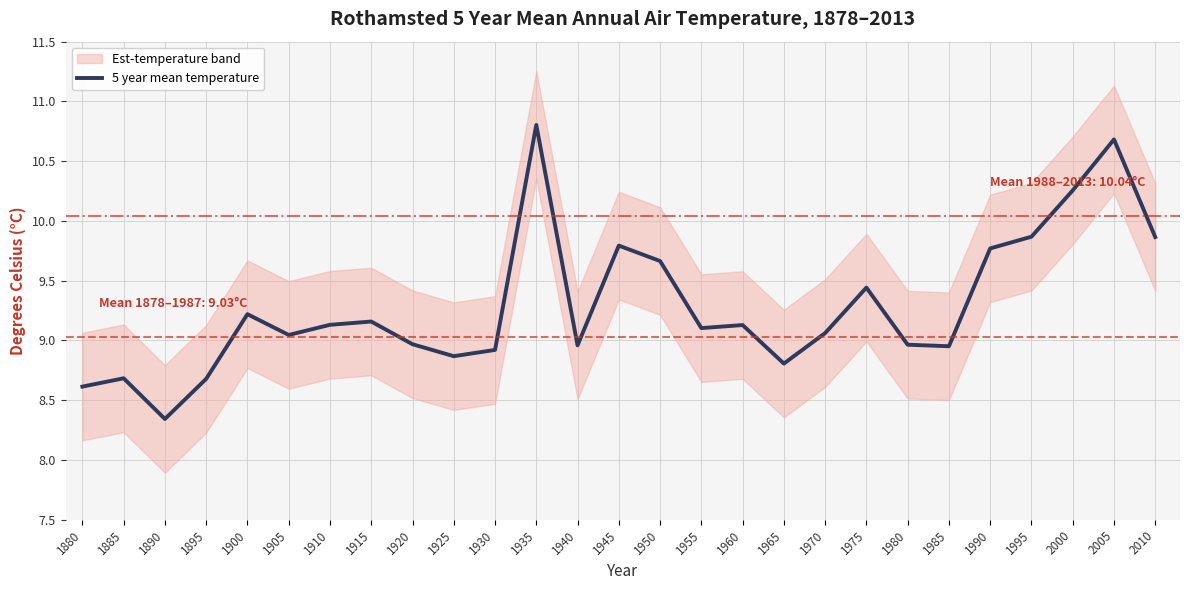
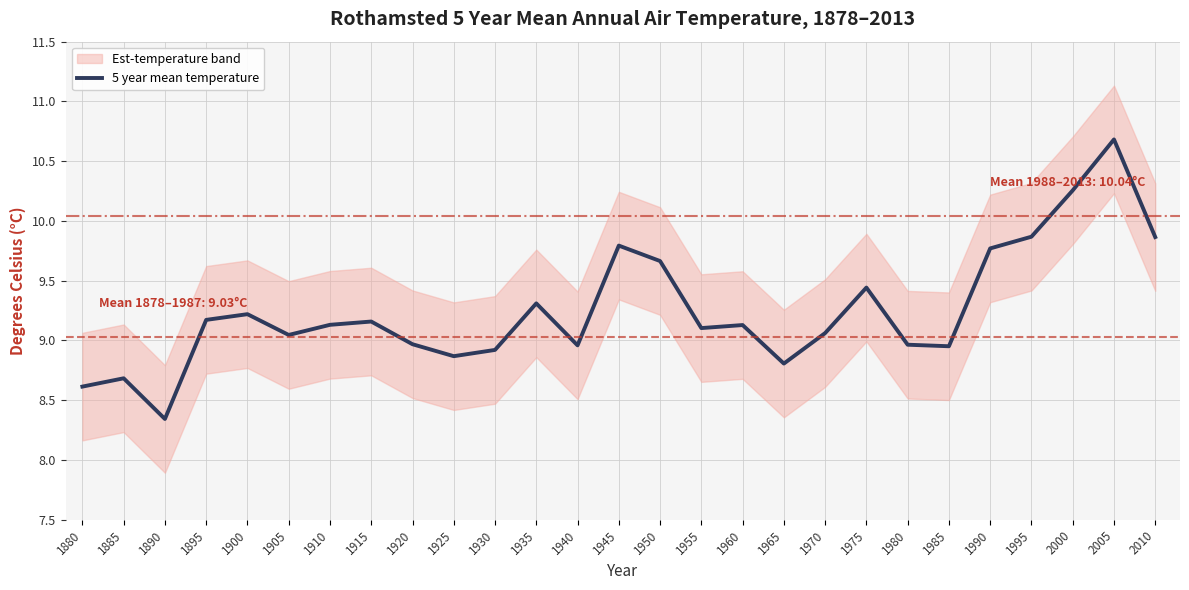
5 year mean temperature, 1895: 8.68 -> 9.17
5 year mean temperature, 1935: 10.80 -> 9.31
